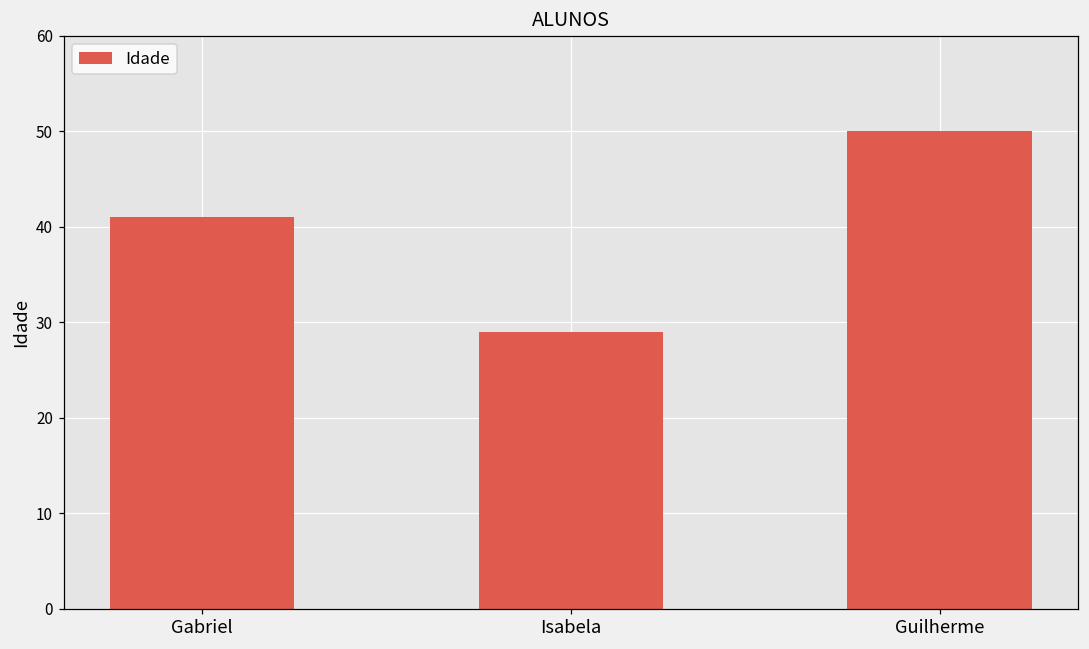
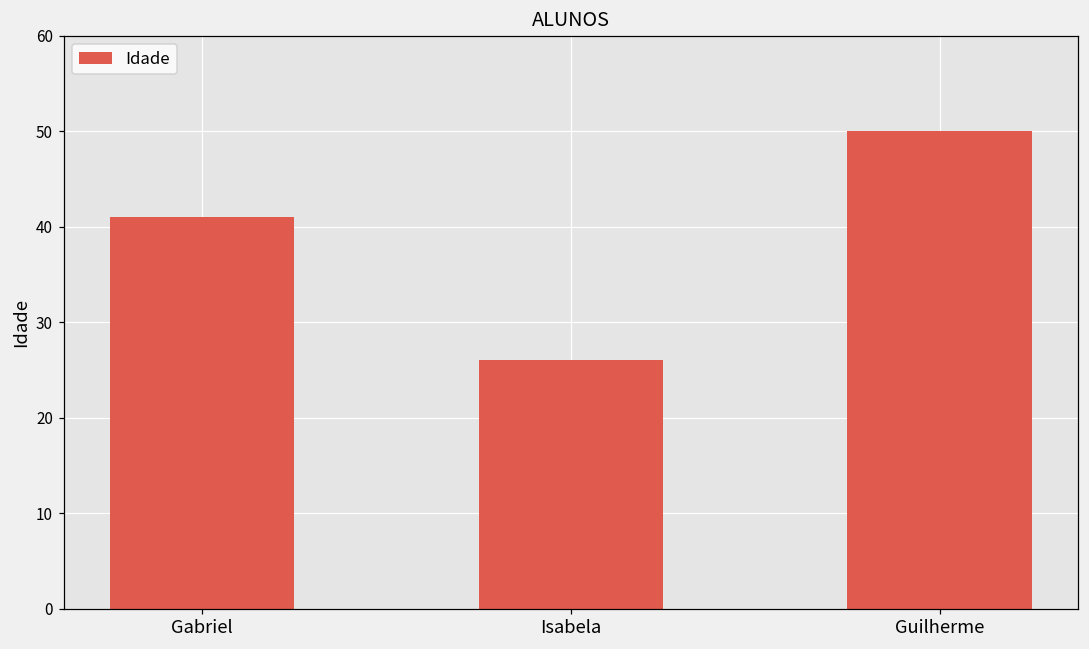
Isabela: 29 -> 26
